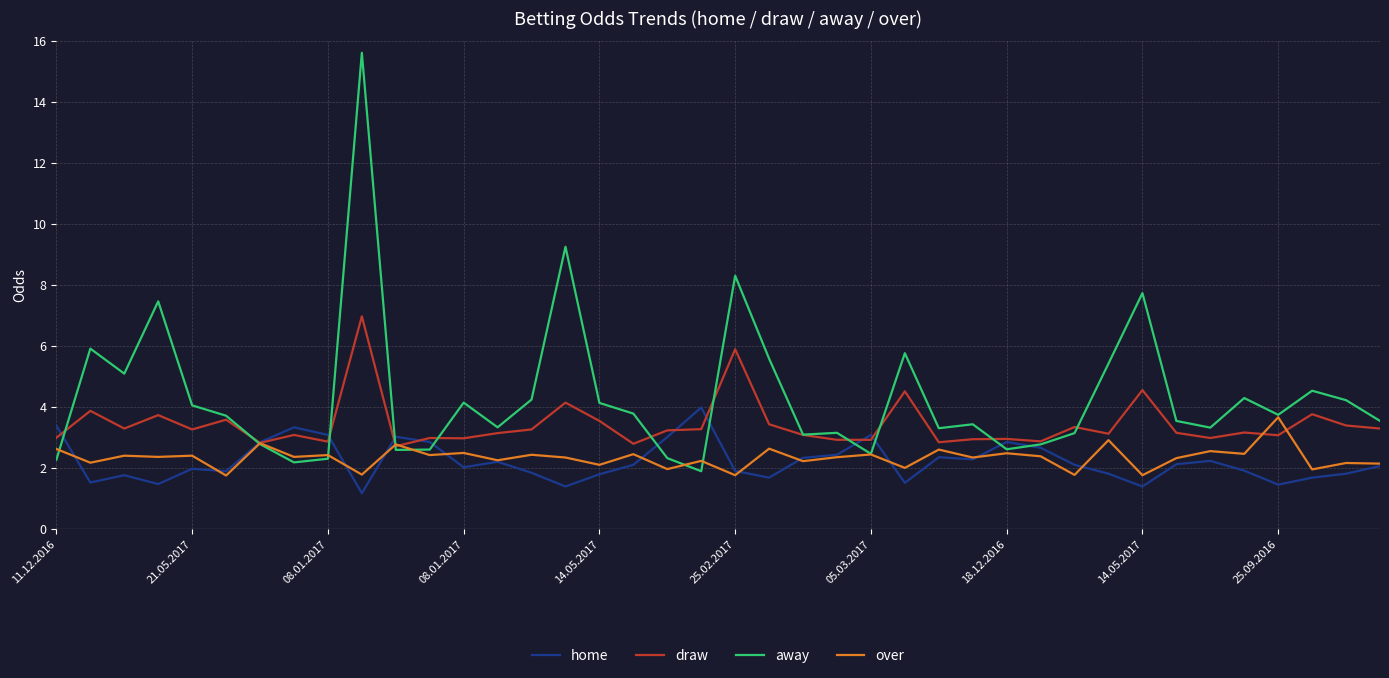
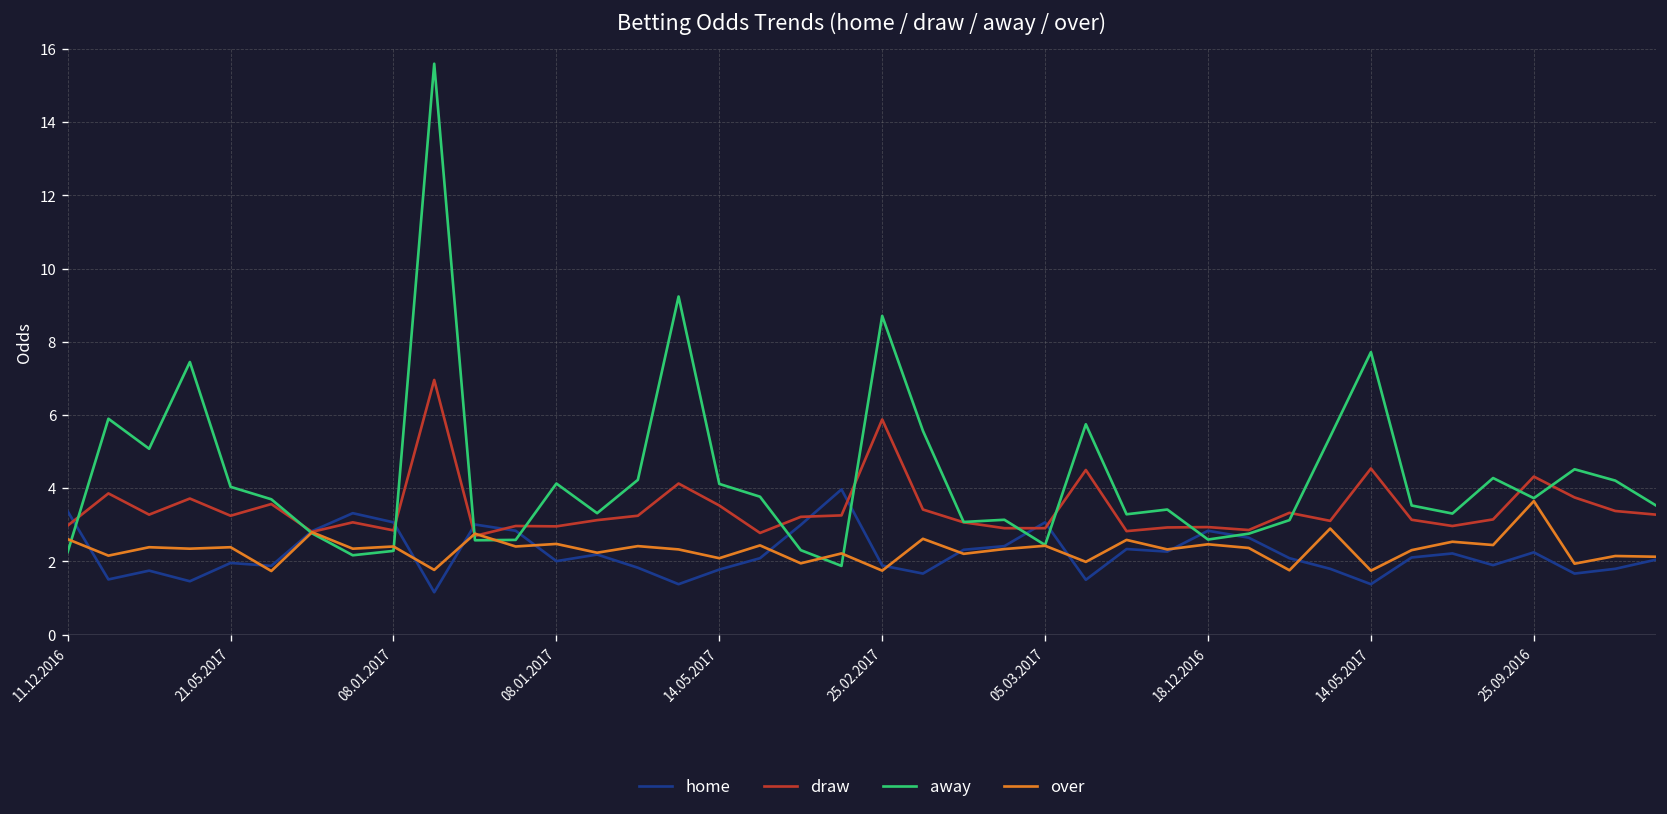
away, 25.02.2017: 8.3 -> 8.7
home, 25.09.2016: 1.4 -> 2.3
draw, 25.09.2016: 3.1 -> 4.3
